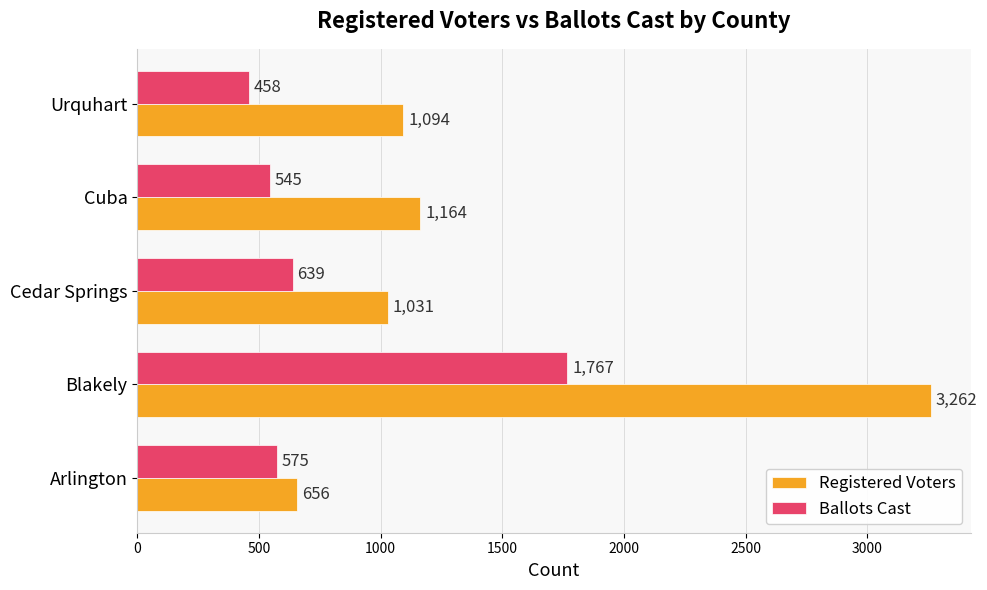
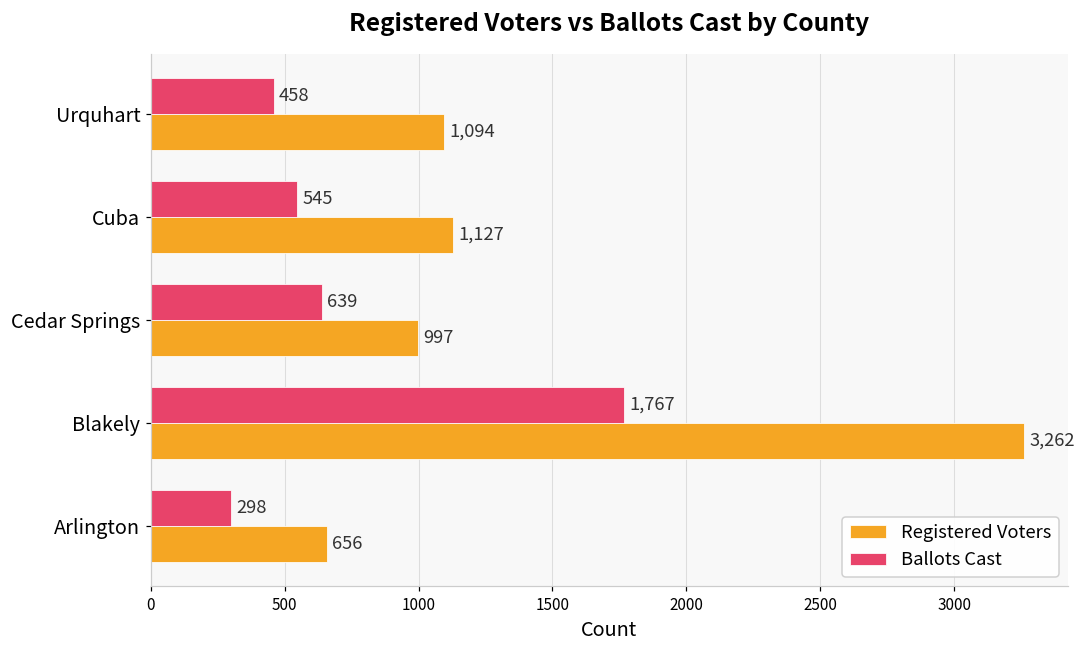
Registered Voters, Cuba: 1,164 -> 1,127
Registered Voters, Cedar Springs: 1,031 -> 997
Ballots Cast, Arlington: 575 -> 298
